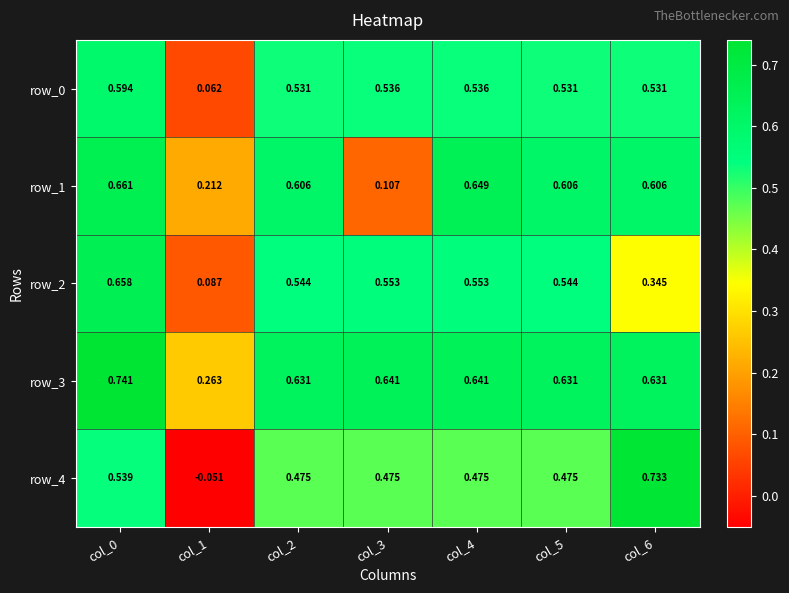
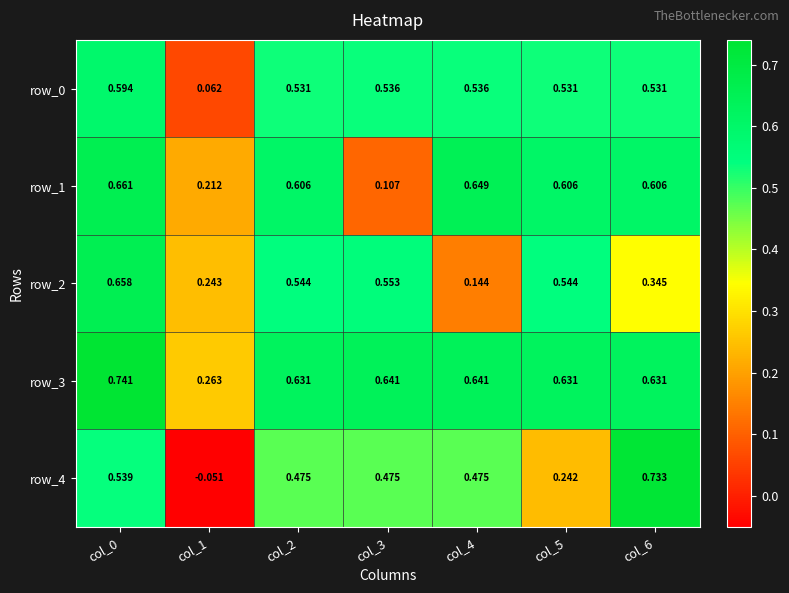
row_2, col_1: 0.087 -> 0.243
row_2, col_4: 0.553 -> 0.144
row_4, col_5: 0.475 -> 0.242
